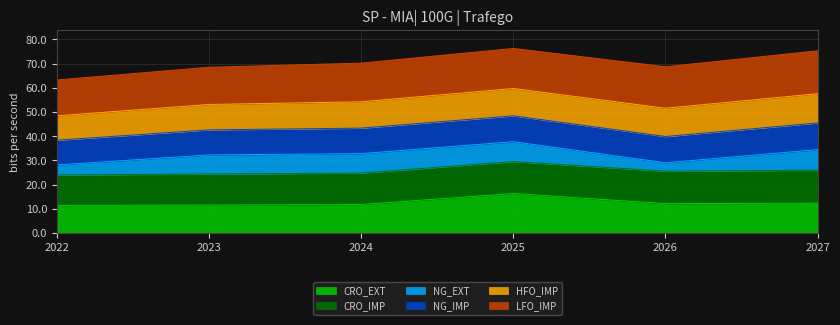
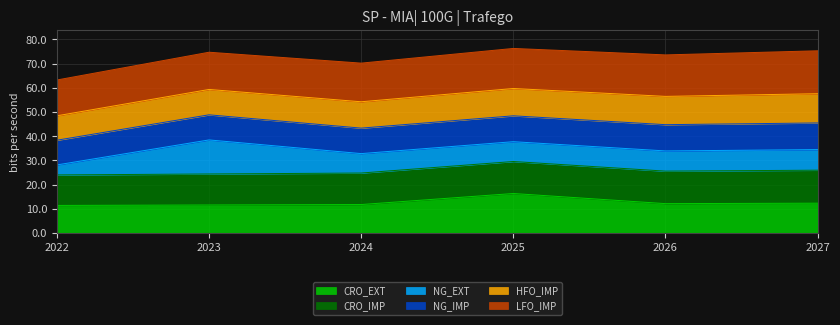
NG_EXT, 2023: 8 -> 14
NG_EXT, 2026: 3 -> 8
